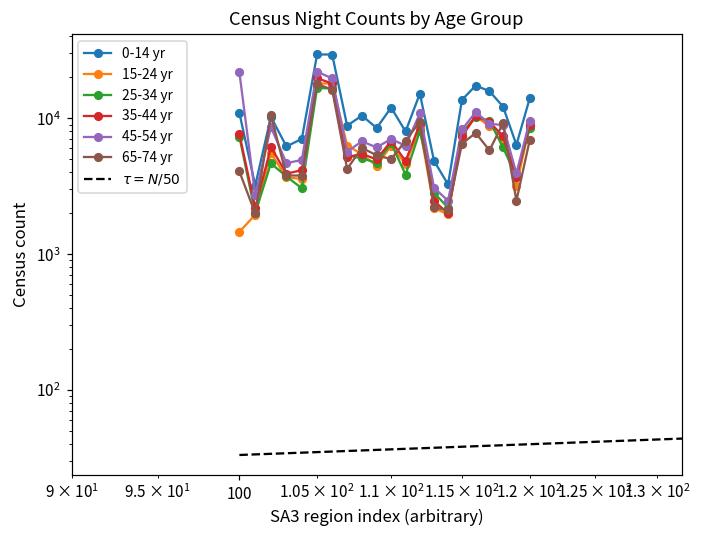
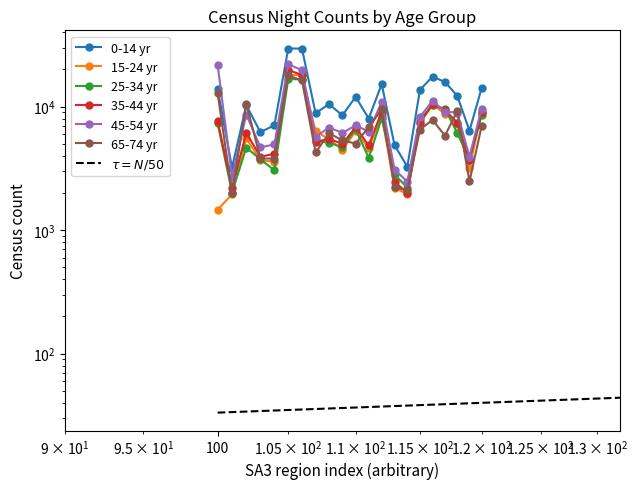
0-14 yr, 100: 11000 -> 14000
65-74 yr, 100: 4100 -> 13000
